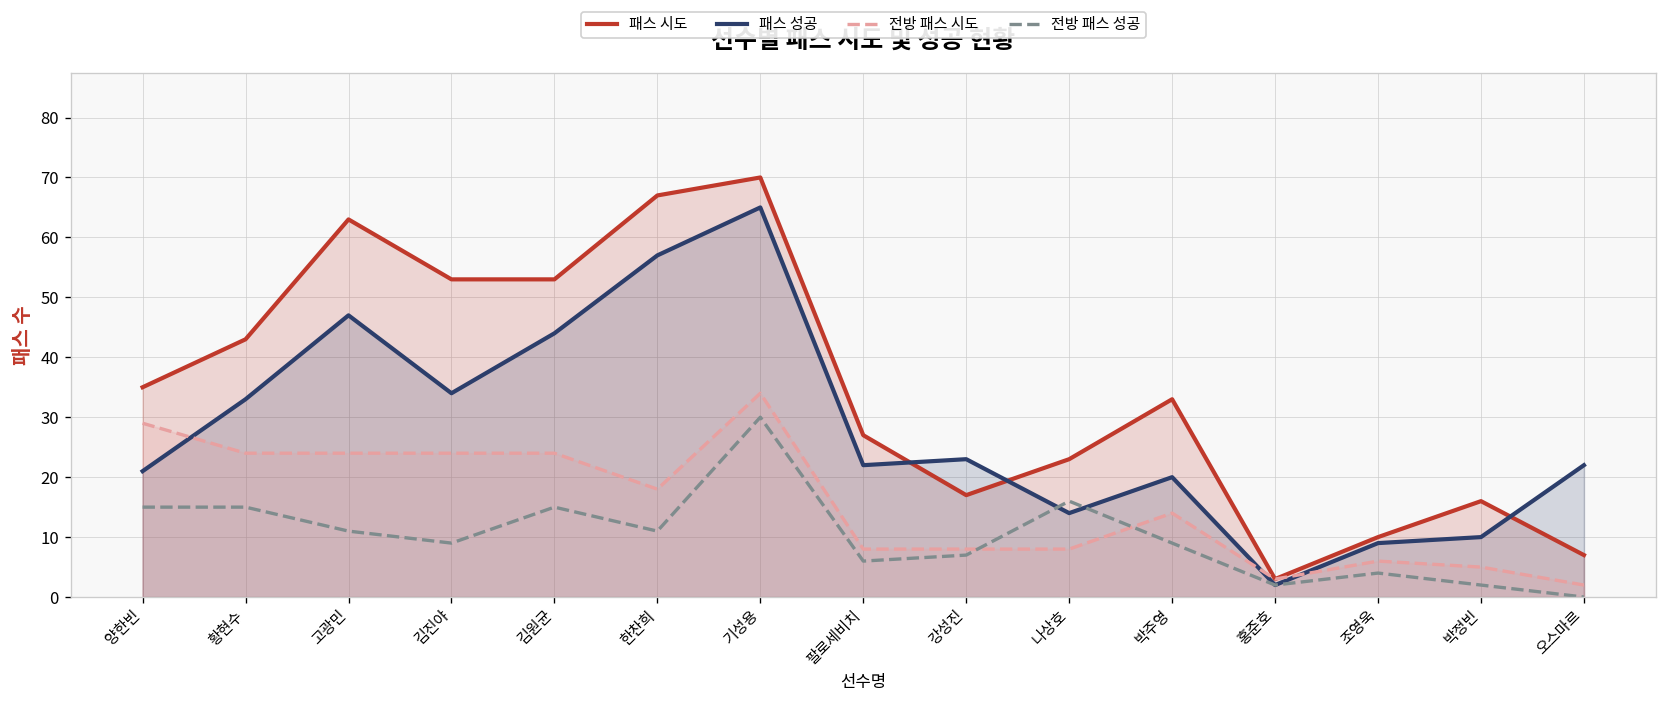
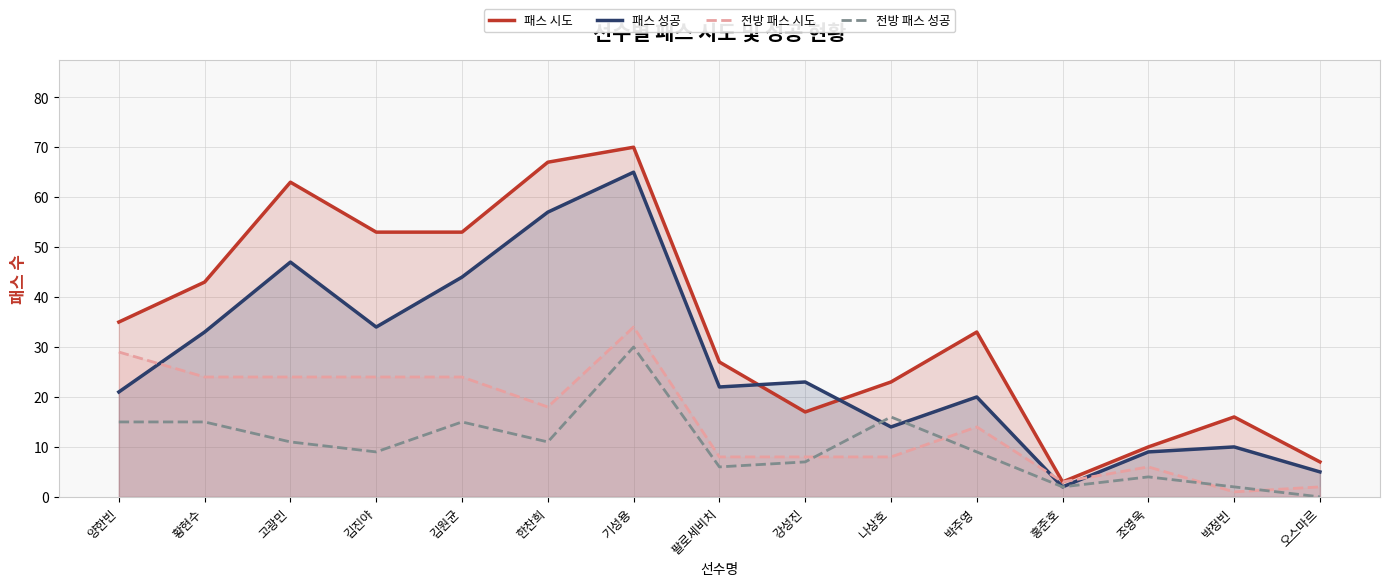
전방 패스 시도, 박정빈: 5 -> 1
패스 성공, 오스마르: 22 -> 5
